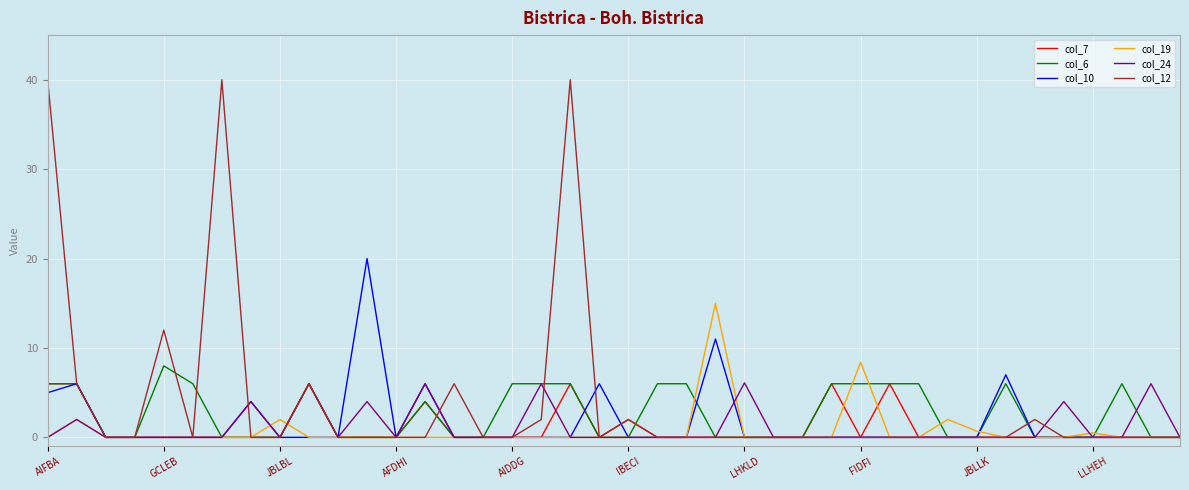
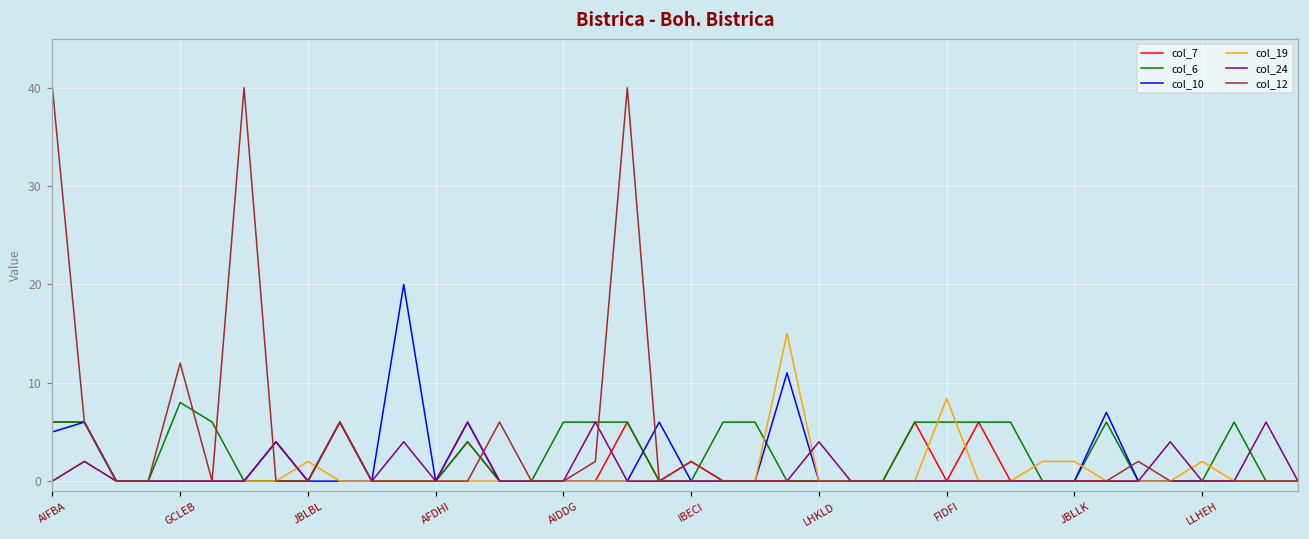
col_24, LHKLD: 6 -> 4
col_19, JBLLK: 1 -> 2
col_19, LLHEH: 1 -> 2
